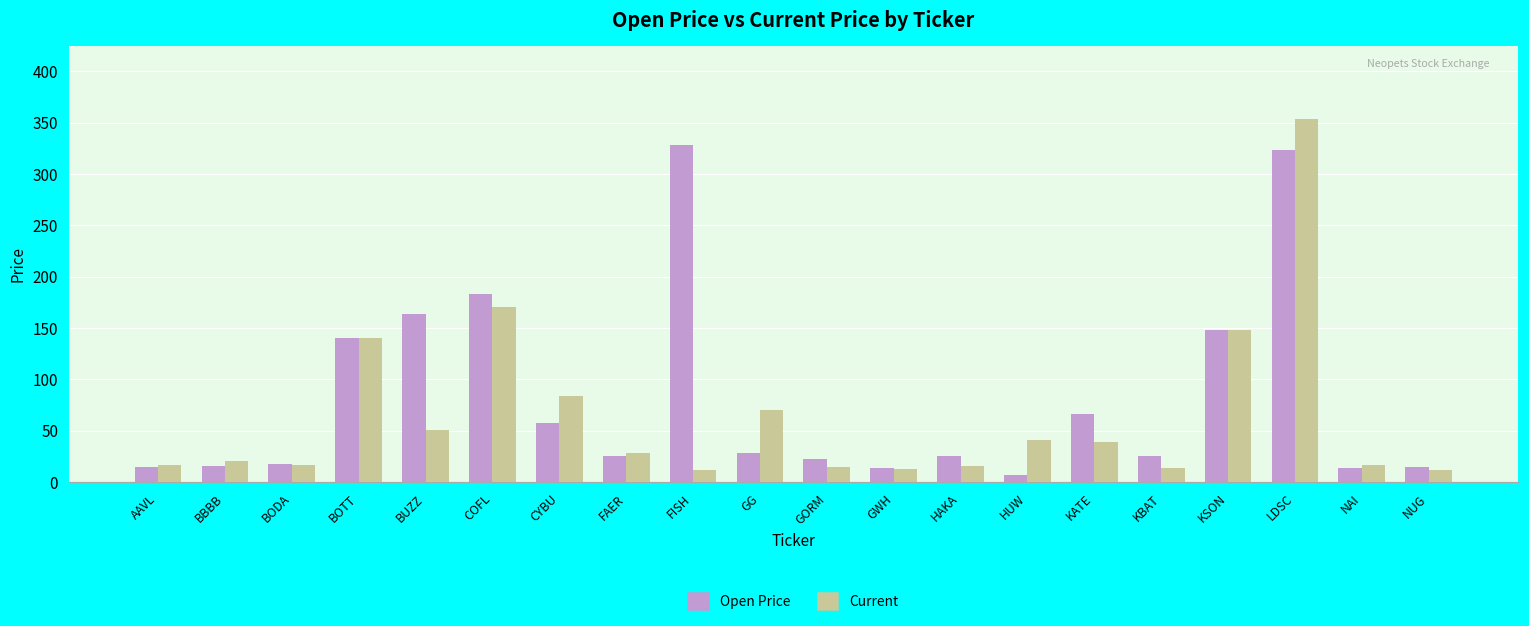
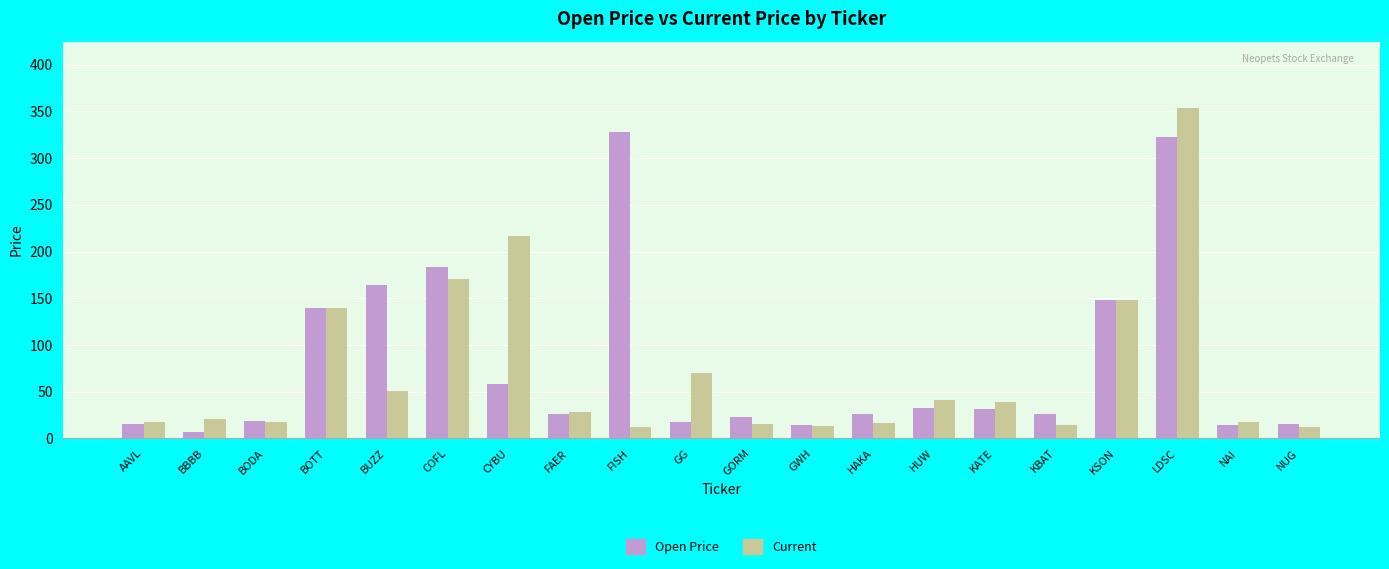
Open Price, BBBB: 20 -> 10
Current, CYBU: 80 -> 220
Open Price, GG: 30 -> 20
Open Price, HUW: 10 -> 30
Open Price, KATE: 70 -> 30
